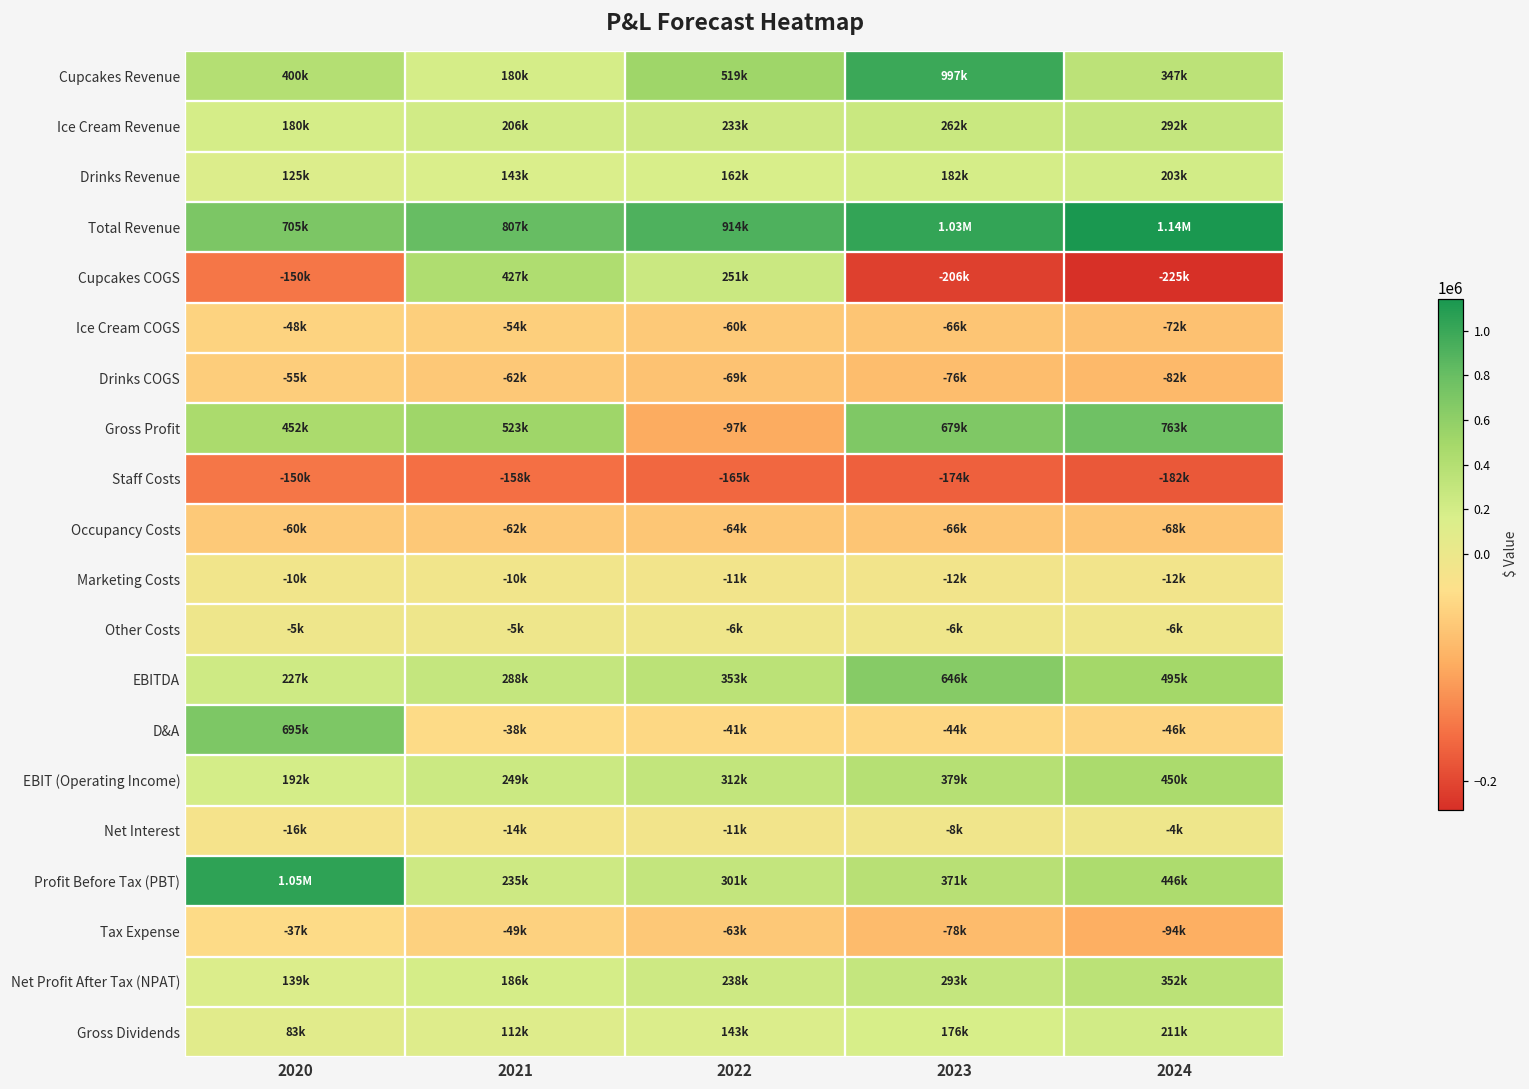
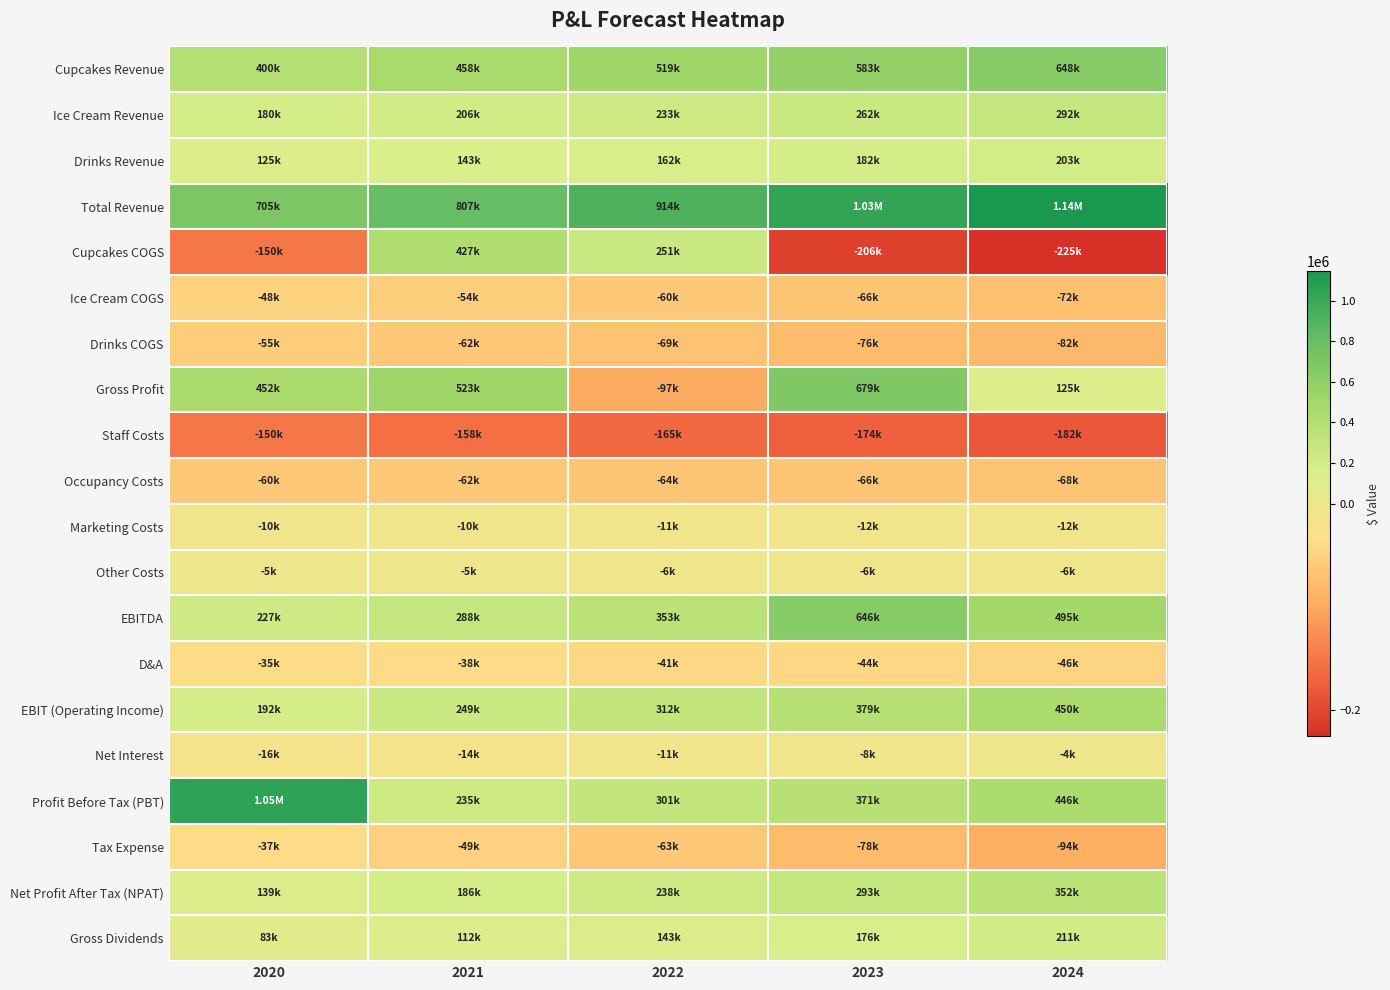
Cupcakes Revenue, 2021: 180k -> 458k
Cupcakes Revenue, 2023: 997k -> 583k
Cupcakes Revenue, 2024: 347k -> 648k
Gross Profit, 2024: 763k -> 125k
D&A, 2020: 695k -> -35k
